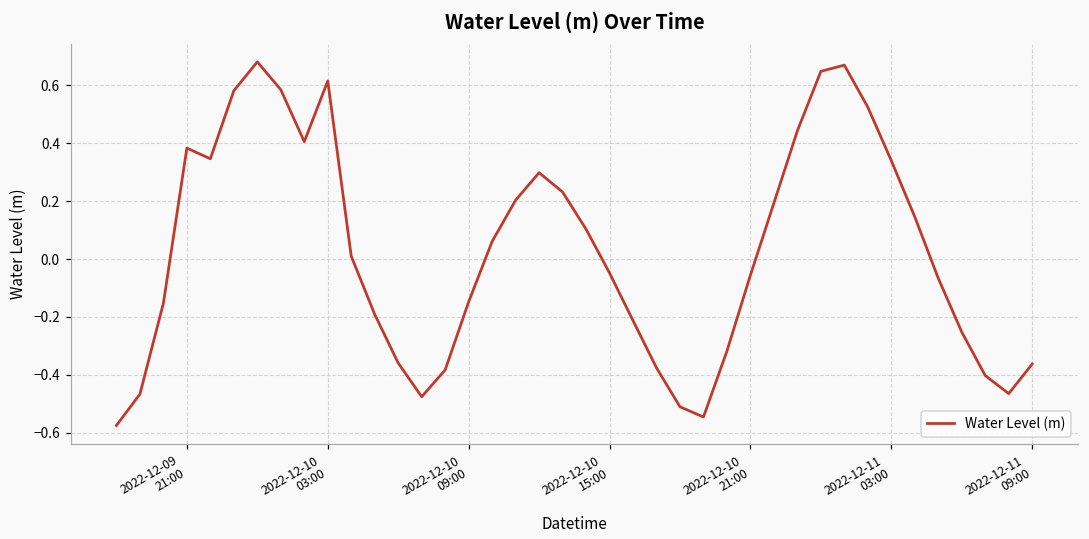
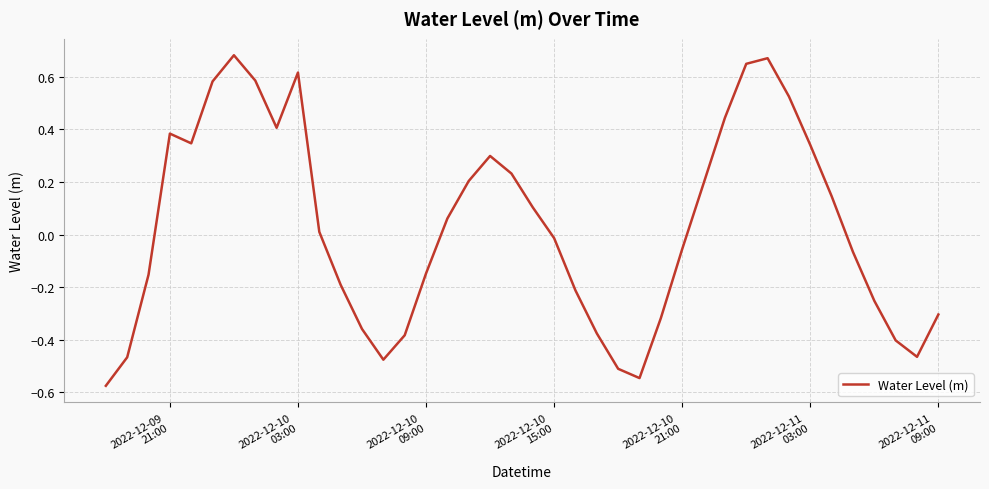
2022-12-10 15:00: -0.05 -> -0.01
2022-12-11 09:00: -0.36 -> -0.30
